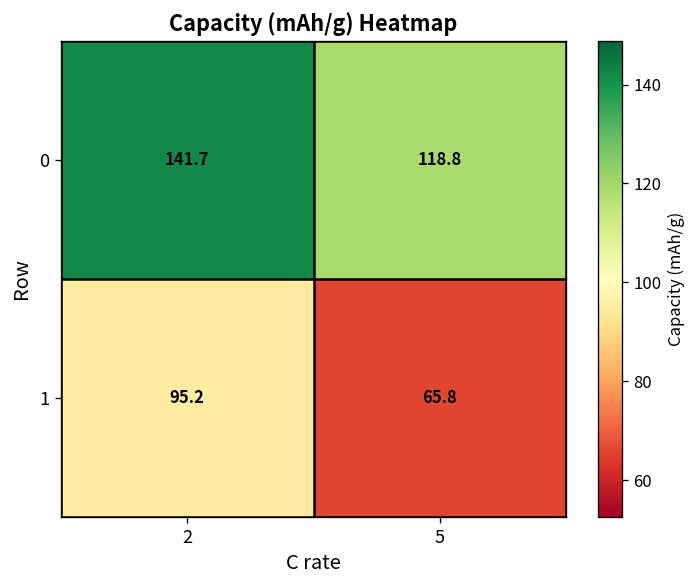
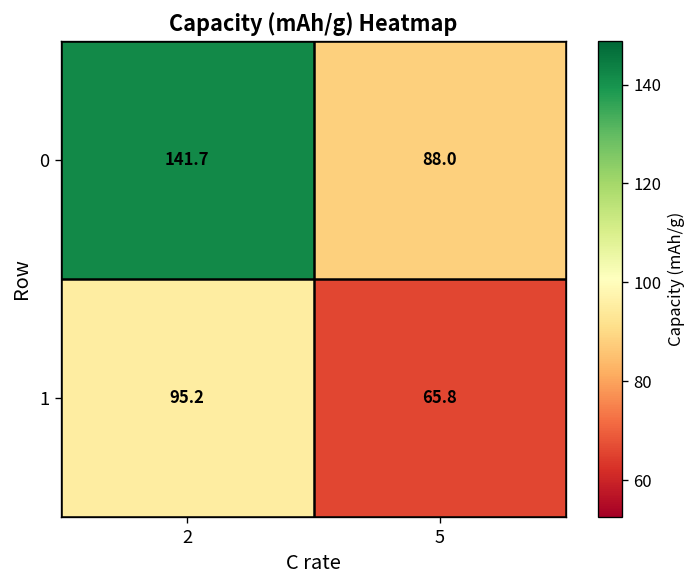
0, 5: 118.8 -> 88.0
